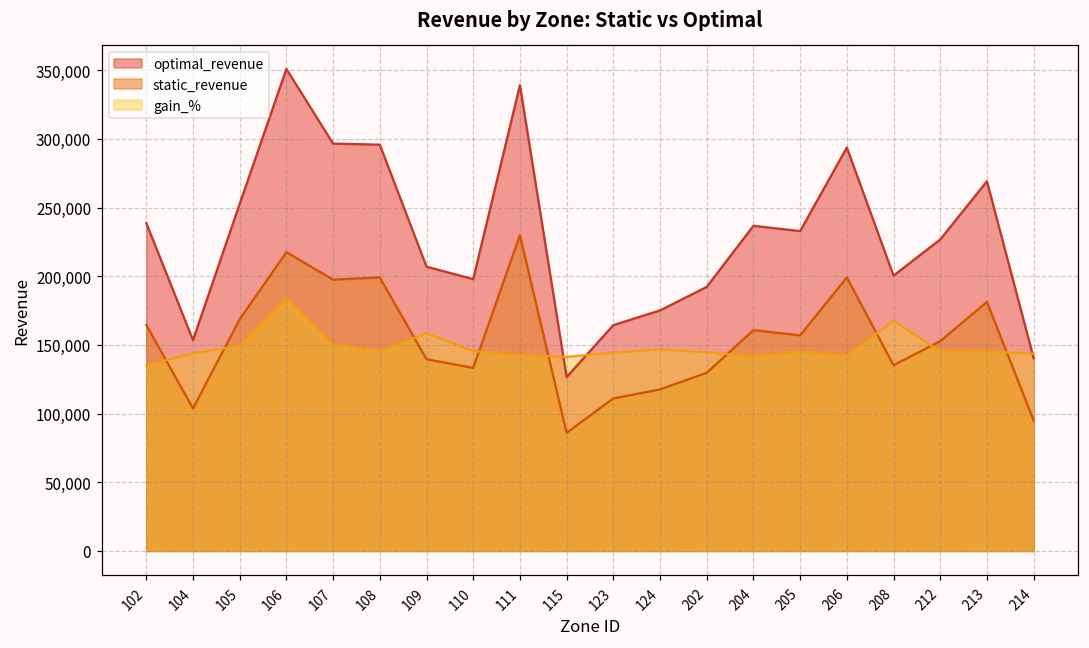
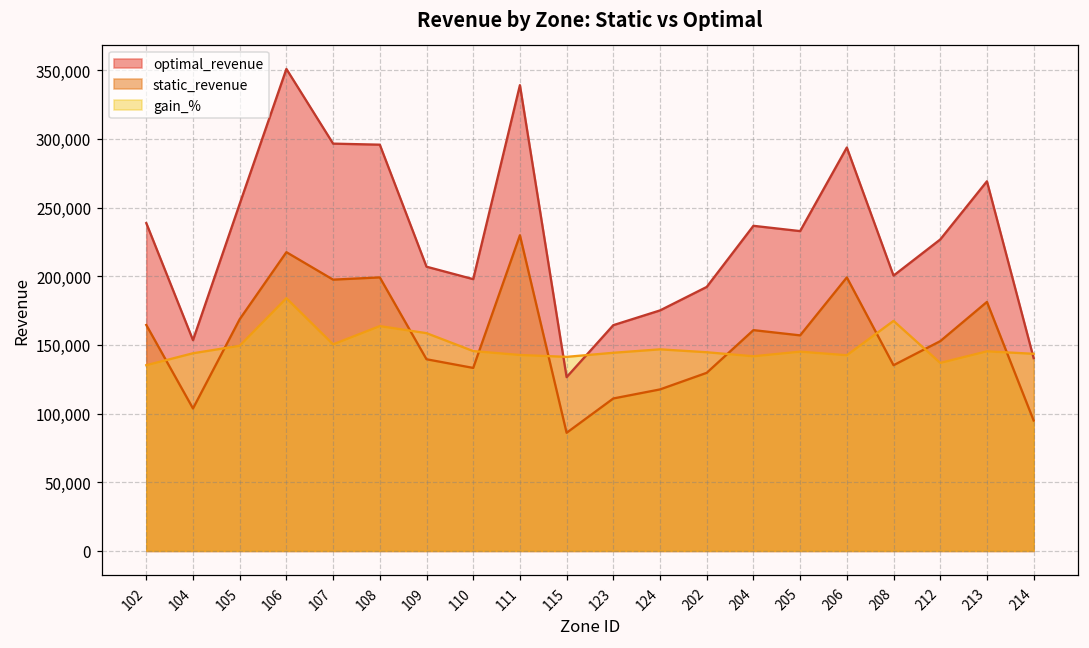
gain_%, 108: 146,000 -> 164,000
gain_%, 212: 145,000 -> 137,000
